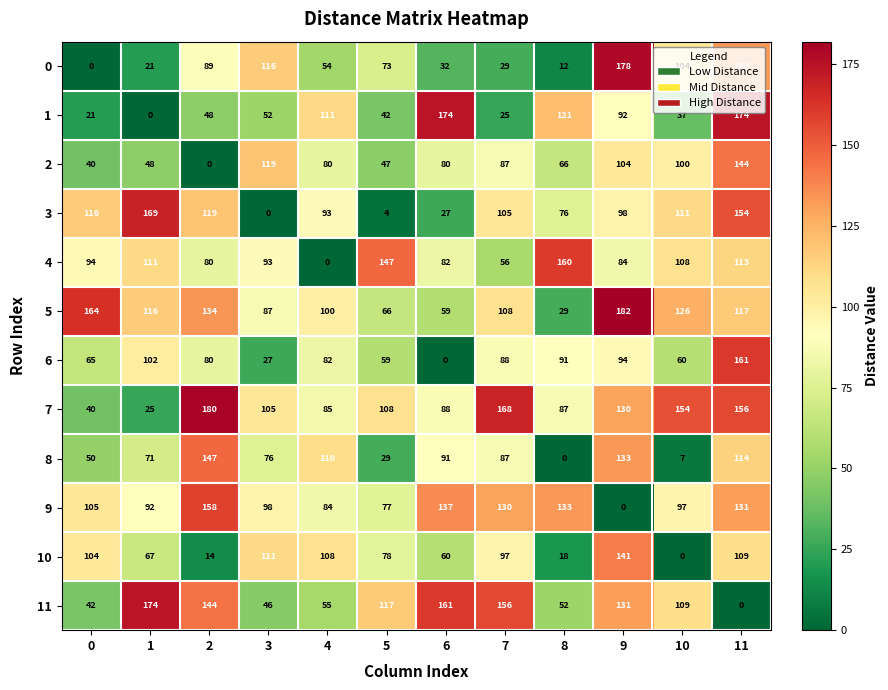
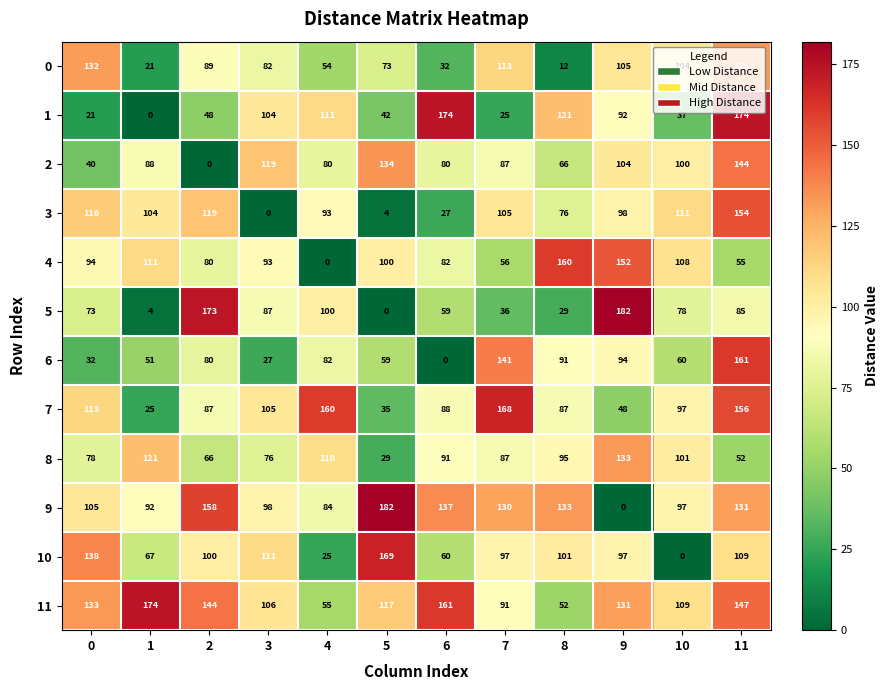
0, 0: 0 -> 132
0, 3: 116 -> 82
0, 7: 29 -> 113
0, 9: 178 -> 105
1, 3: 52 -> 104
2, 1: 48 -> 88
2, 5: 47 -> 134
3, 1: 169 -> 104
4, 5: 147 -> 100
4, 9: 84 -> 152
4, 11: 113 -> 55
5, 0: 164 -> 73
5, 1: 116 -> 4
5, 2: 134 -> 173
5, 5: 66 -> 0
5, 7: 108 -> 36
5, 10: 126 -> 78
5, 11: 117 -> 85
6, 0: 65 -> 32
6, 1: 102 -> 51
6, 7: 88 -> 141
7, 0: 40 -> 113
7, 2: 180 -> 87
7, 4: 85 -> 160
7, 5: 108 -> 35
7, 9: 130 -> 48
7, 10: 154 -> 97
8, 0: 50 -> 78
8, 1: 71 -> 121
8, 2: 147 -> 66
8, 8: 0 -> 95
8, 10: 7 -> 101
8, 11: 114 -> 52
9, 5: 77 -> 182
10, 0: 104 -> 138
10, 2: 14 -> 100
10, 4: 108 -> 25
10, 5: 78 -> 169
10, 8: 18 -> 101
10, 9: 141 -> 97
11, 0: 42 -> 133
11, 3: 46 -> 106
11, 7: 156 -> 91
11, 11: 0 -> 147
